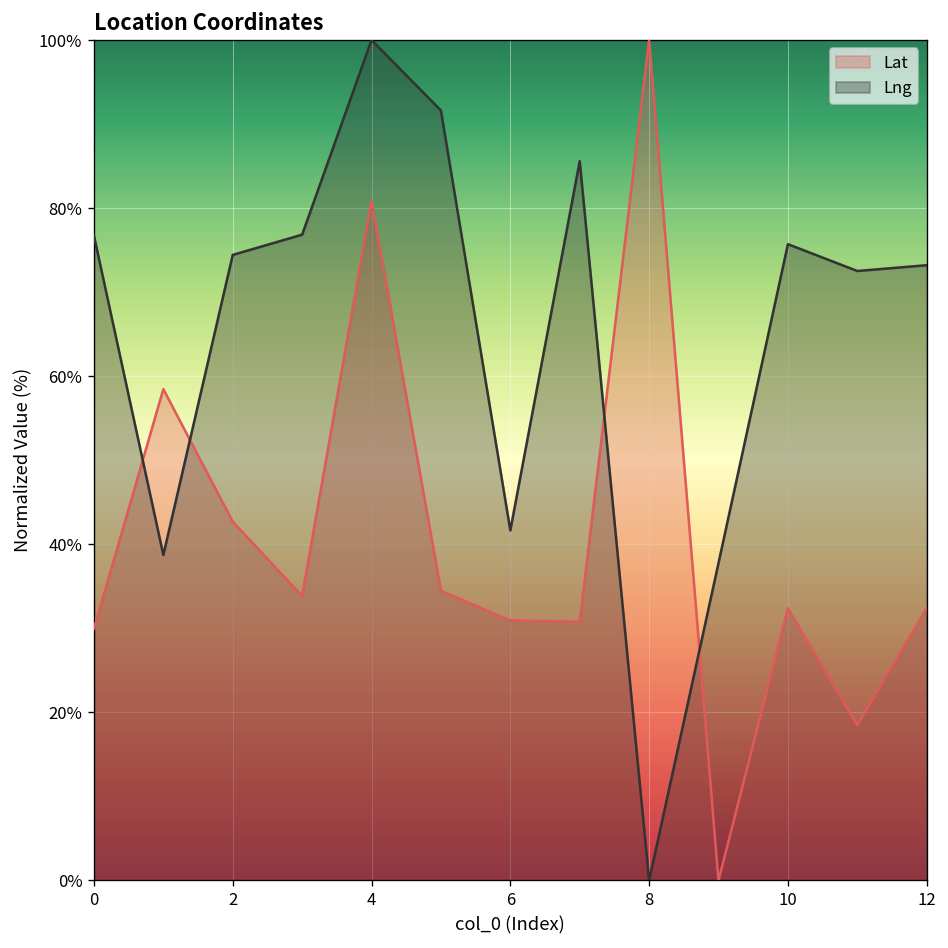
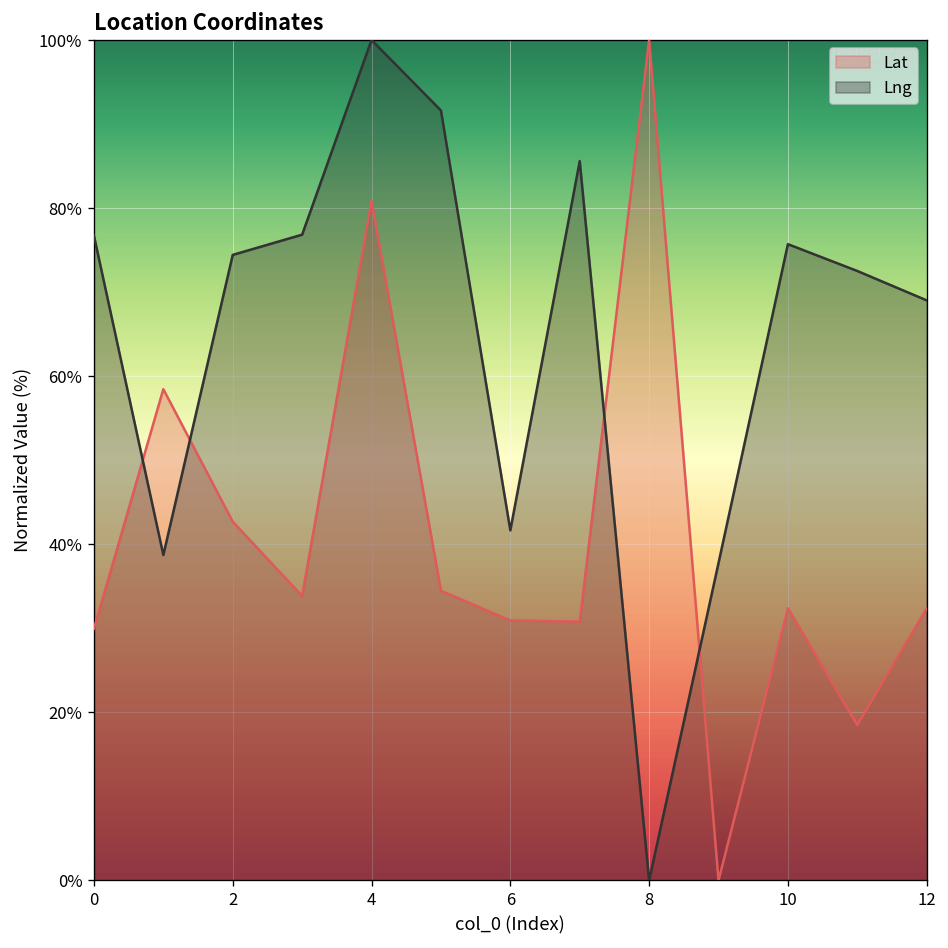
Lng, 12: 73% -> 69%
